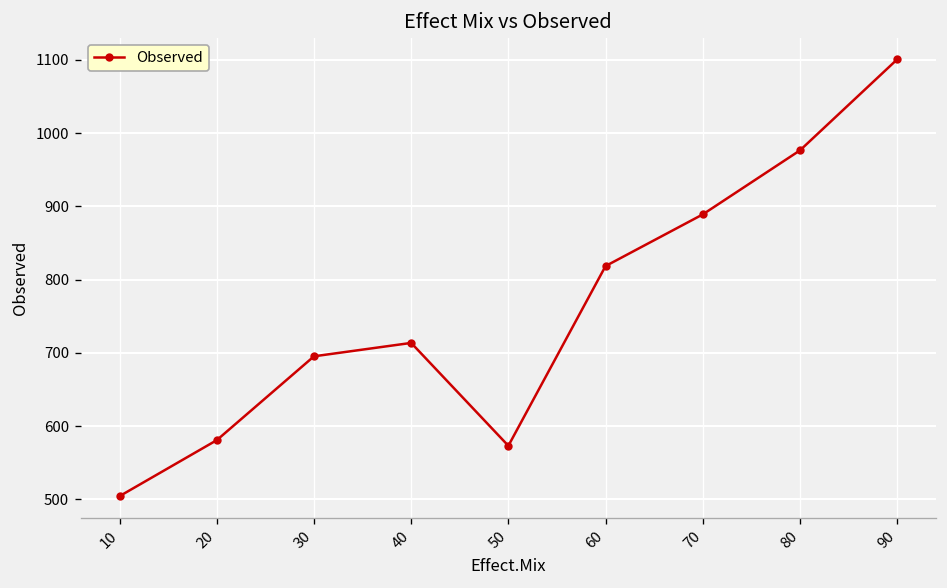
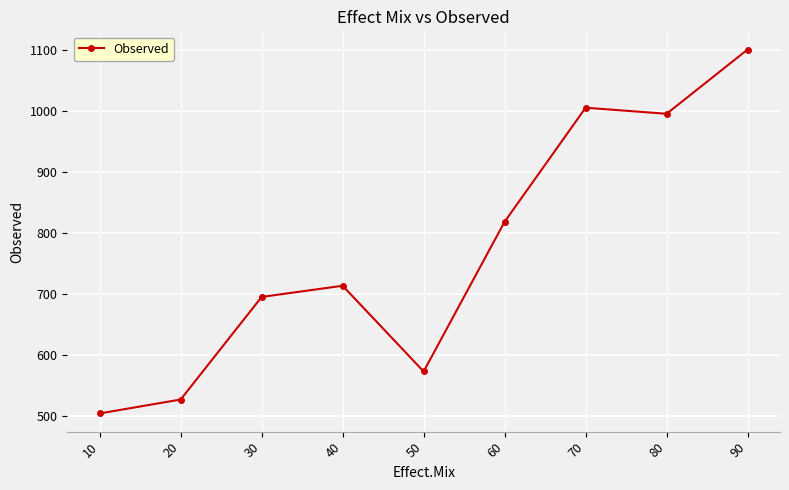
20: 580 -> 530
70: 890 -> 1010
80: 980 -> 1000
